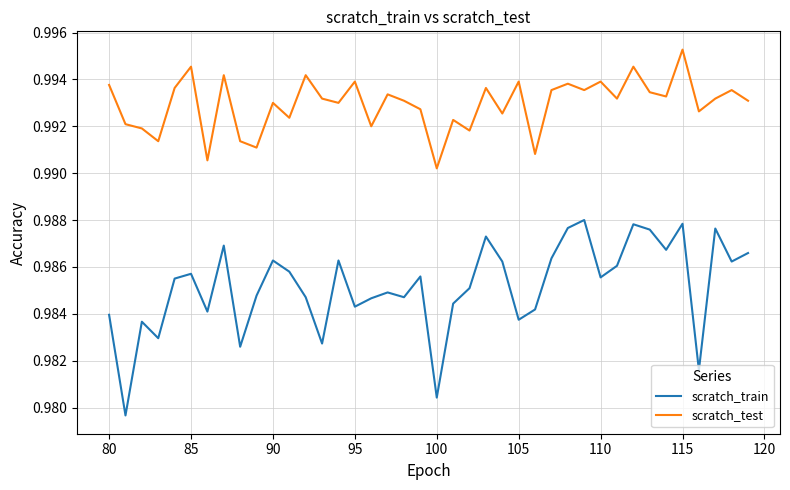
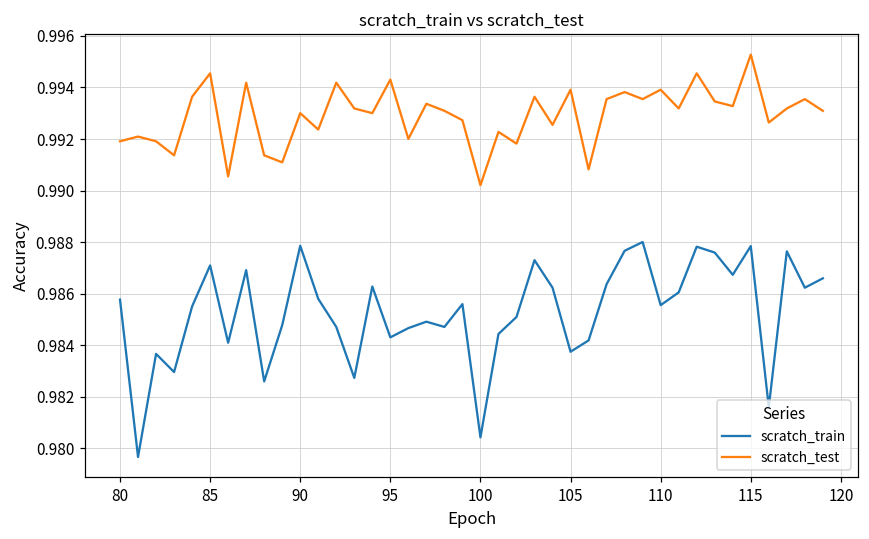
scratch_train, 80: 0.9840 -> 0.9858
scratch_test, 80: 0.9938 -> 0.9919
scratch_train, 85: 0.9857 -> 0.9871
scratch_train, 90: 0.9863 -> 0.9879
scratch_test, 95: 0.9939 -> 0.9943
